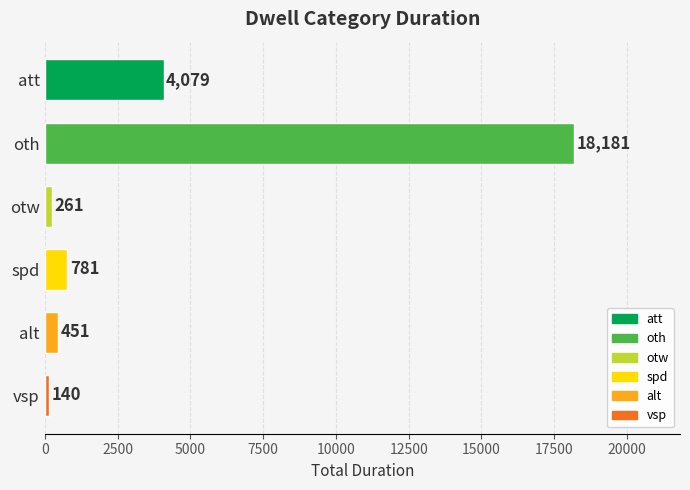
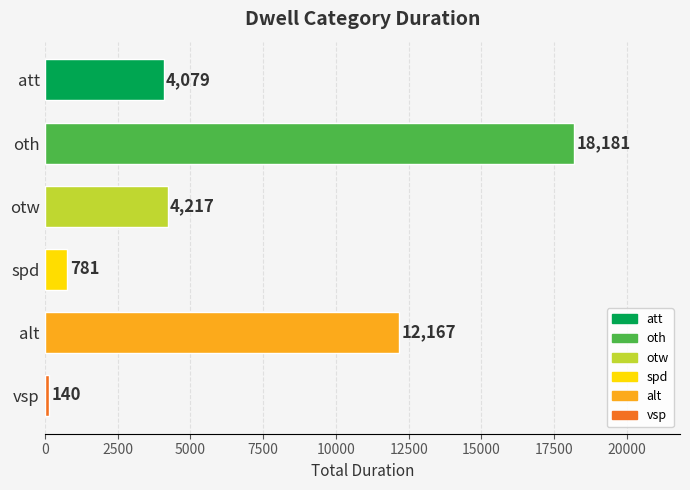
otw: 261 -> 4,217
alt: 451 -> 12,167
